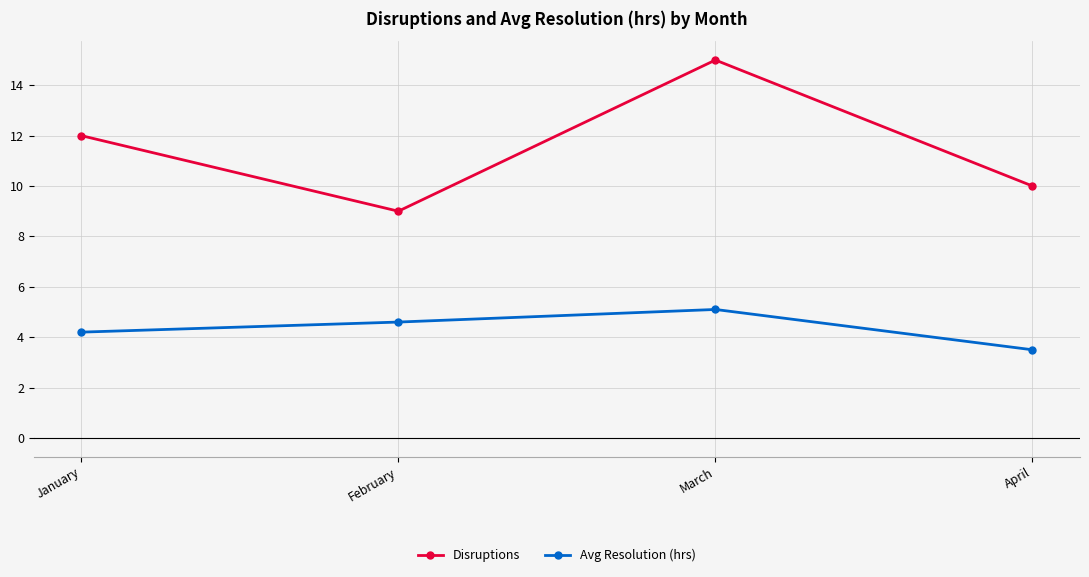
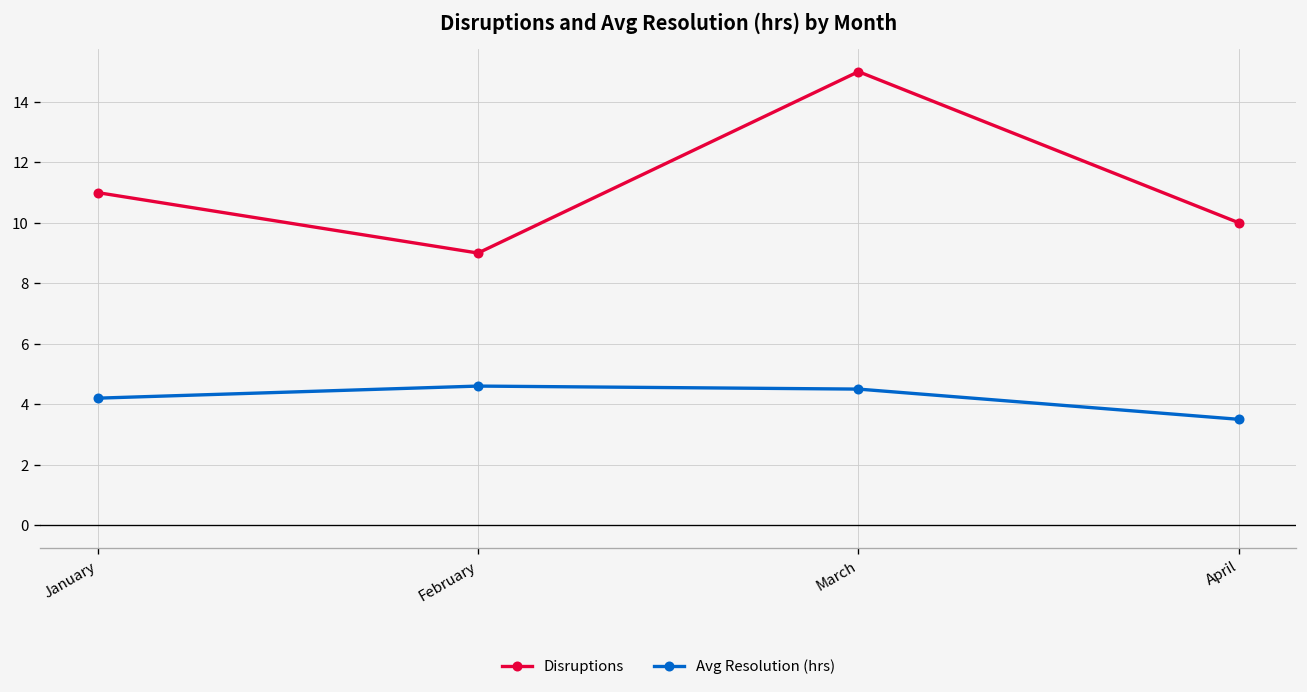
Disruptions, January: 12 -> 11
Avg Resolution (hrs), March: 5.1 -> 4.5
